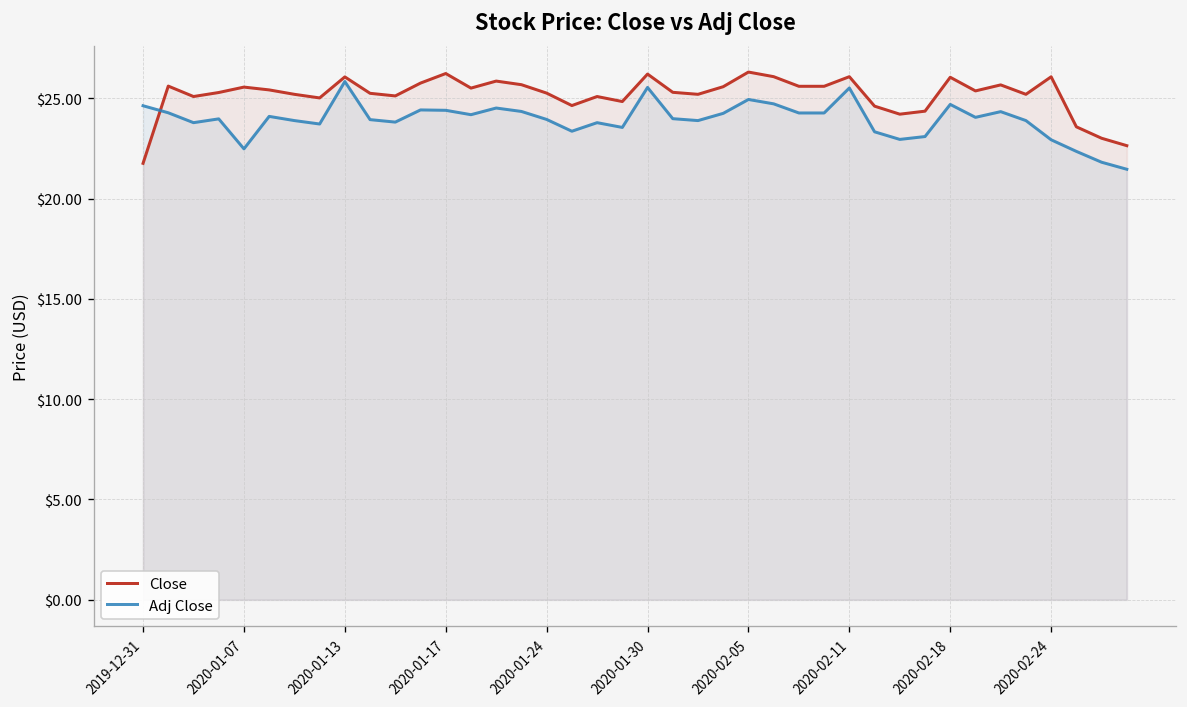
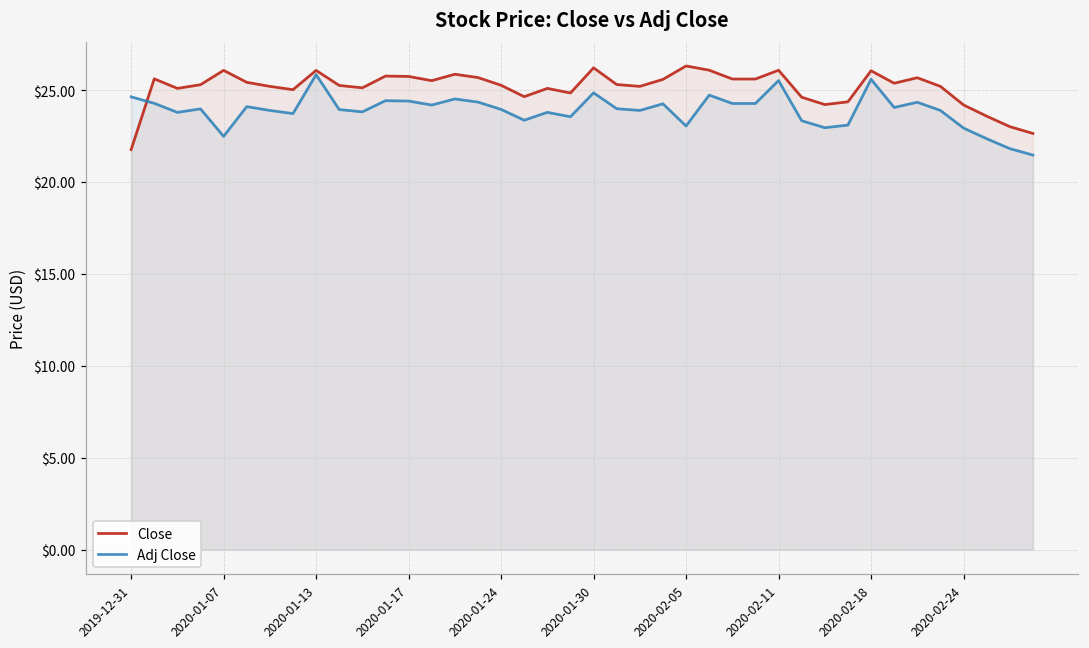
Close, 2020-01-07: $25.6 -> $26.1
Close, 2020-01-17: $26.2 -> $25.7
Adj Close, 2020-01-30: $25.5 -> $24.8
Adj Close, 2020-02-05: $24.9 -> $23.0
Adj Close, 2020-02-18: $24.7 -> $25.6
Close, 2020-02-24: $26.1 -> $24.2
